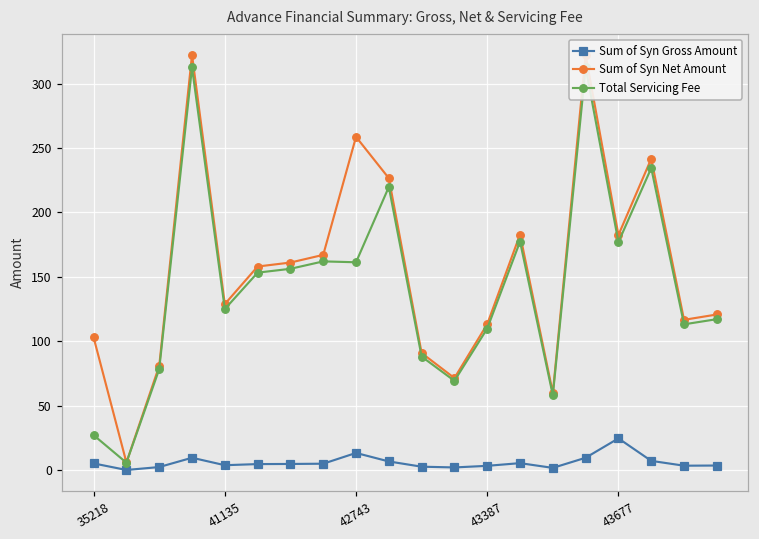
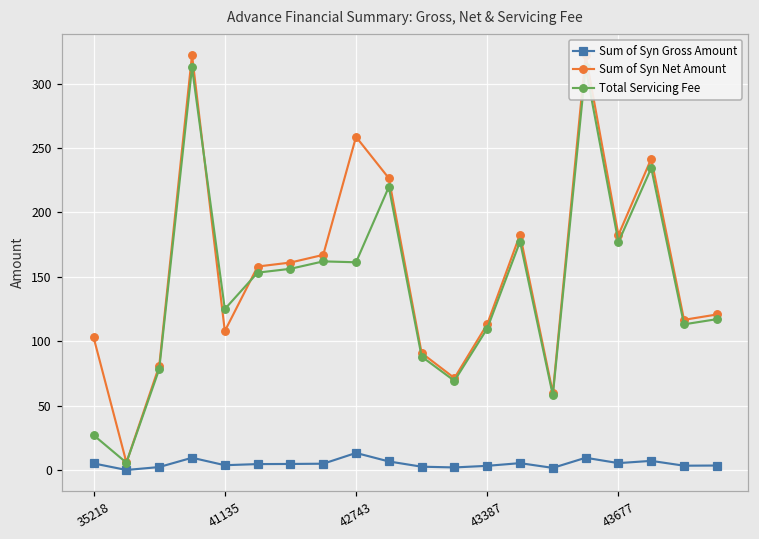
Sum of Syn Net Amount, 41135: 129 -> 108
Sum of Syn Gross Amount, 43677: 25 -> 6
